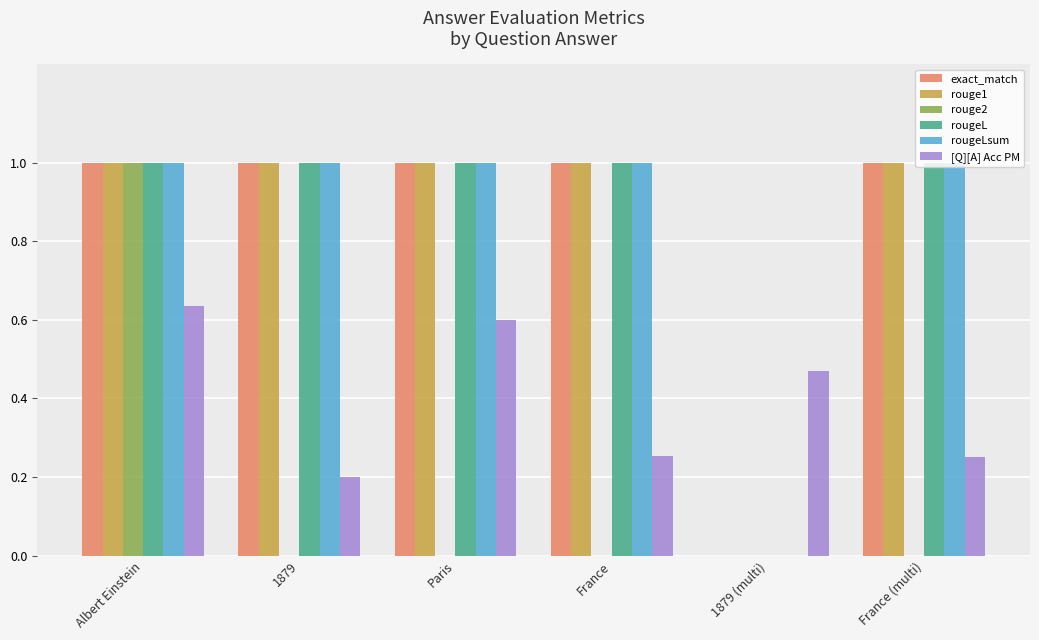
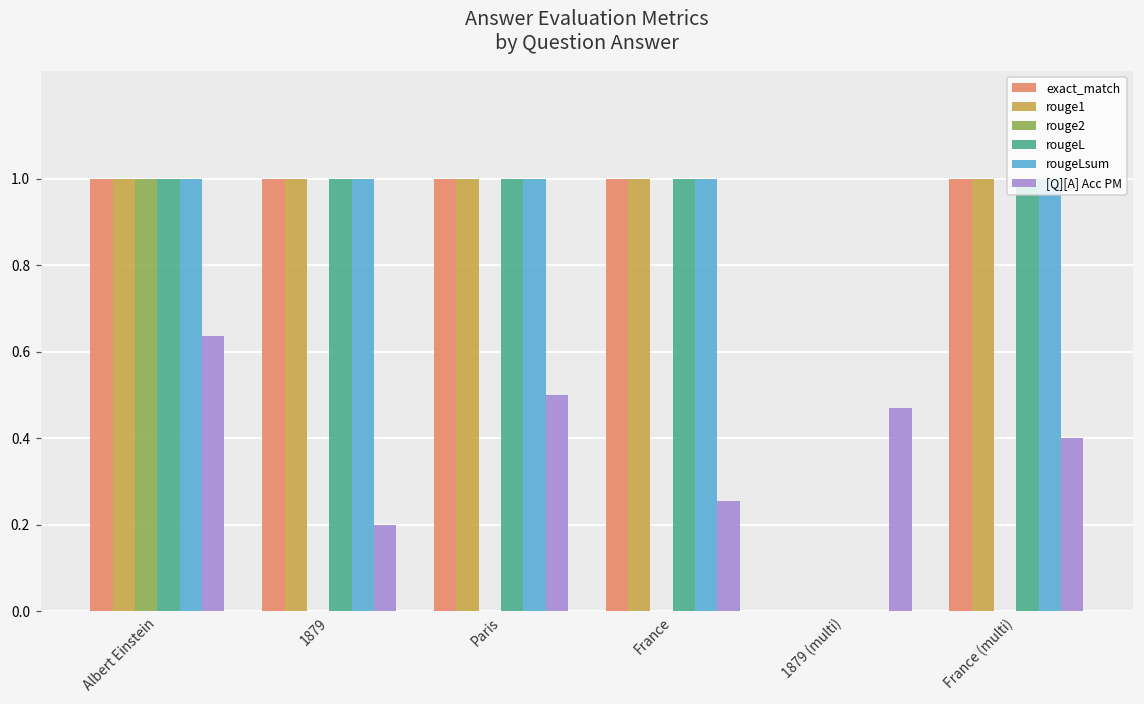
[Q][A] Acc PM, Paris: 0.6 -> 0.5
[Q][A] Acc PM, France (multi): 0.25 -> 0.40
